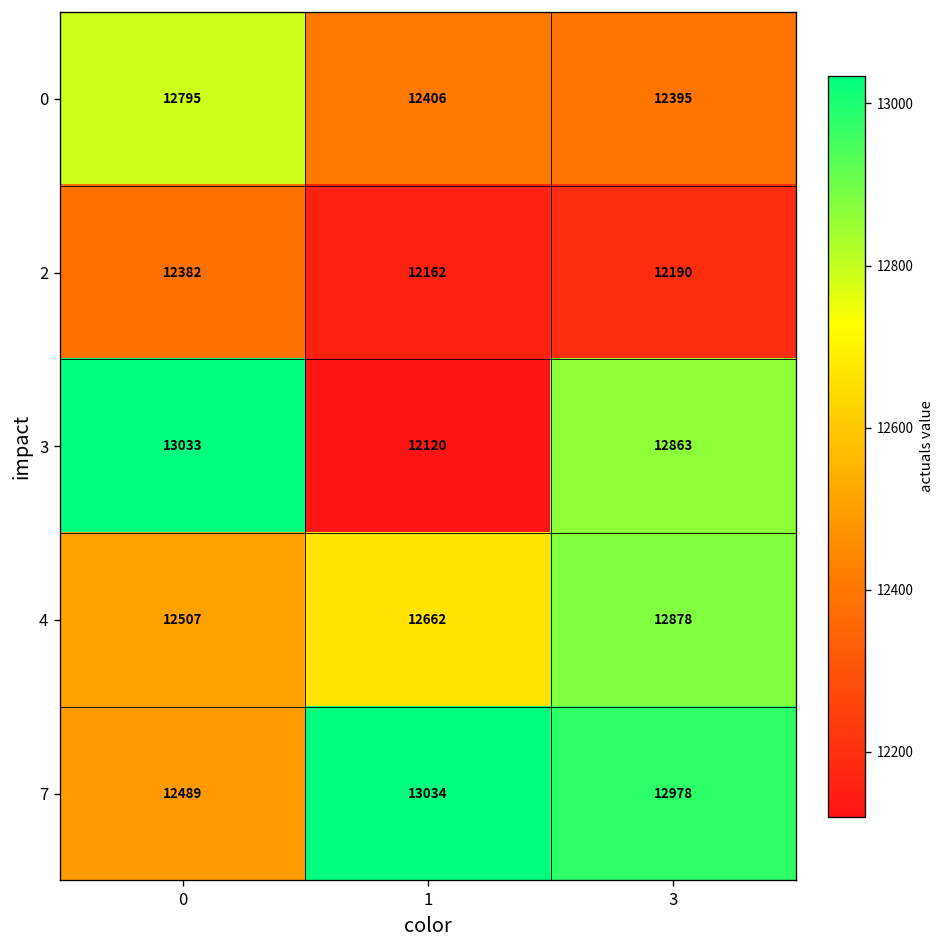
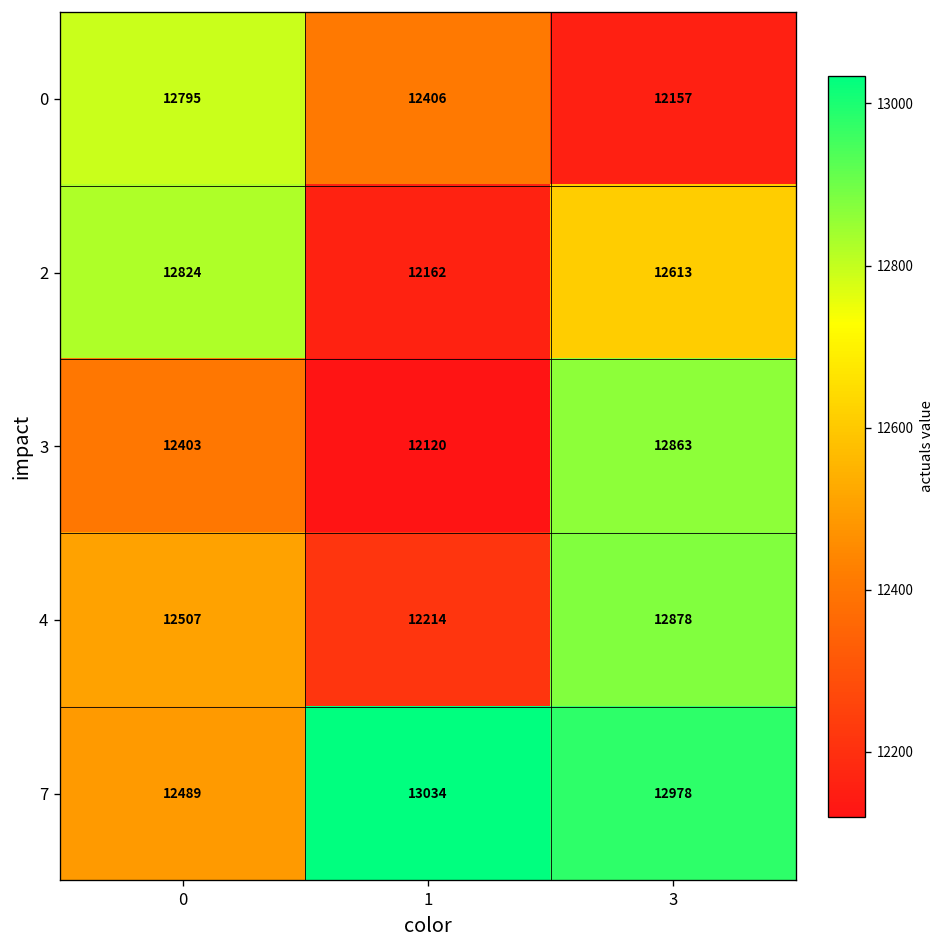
0, 3: 12395 -> 12157
2, 0: 12382 -> 12824
2, 3: 12190 -> 12613
3, 0: 13033 -> 12403
4, 1: 12662 -> 12214
